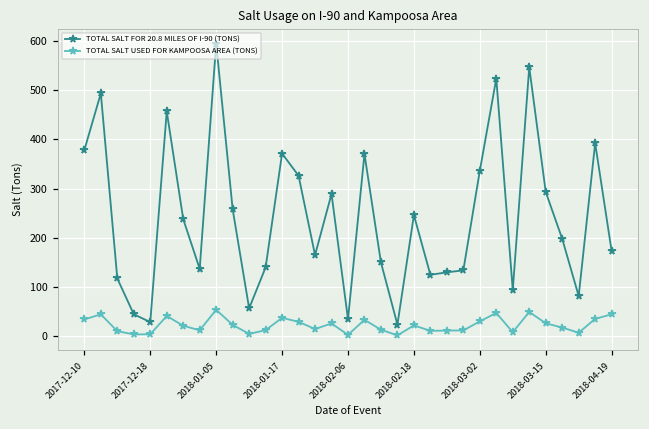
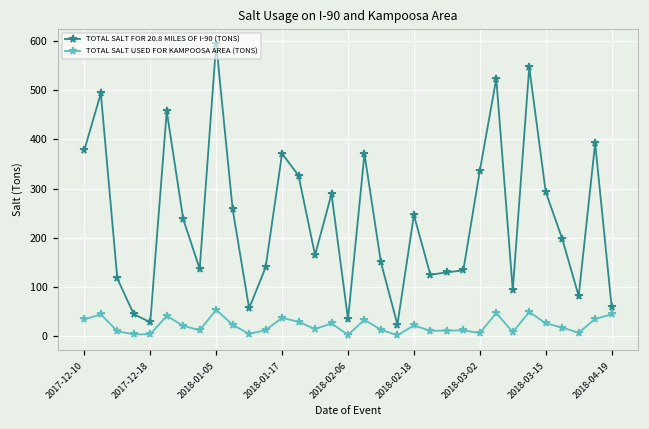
TOTAL SALT USED FOR KAMPOOSA AREA (TONS), 2018-03-02: 30 -> 10
TOTAL SALT FOR 20.8 MILES OF I-90 (TONS), 2018-04-19: 170 -> 60
